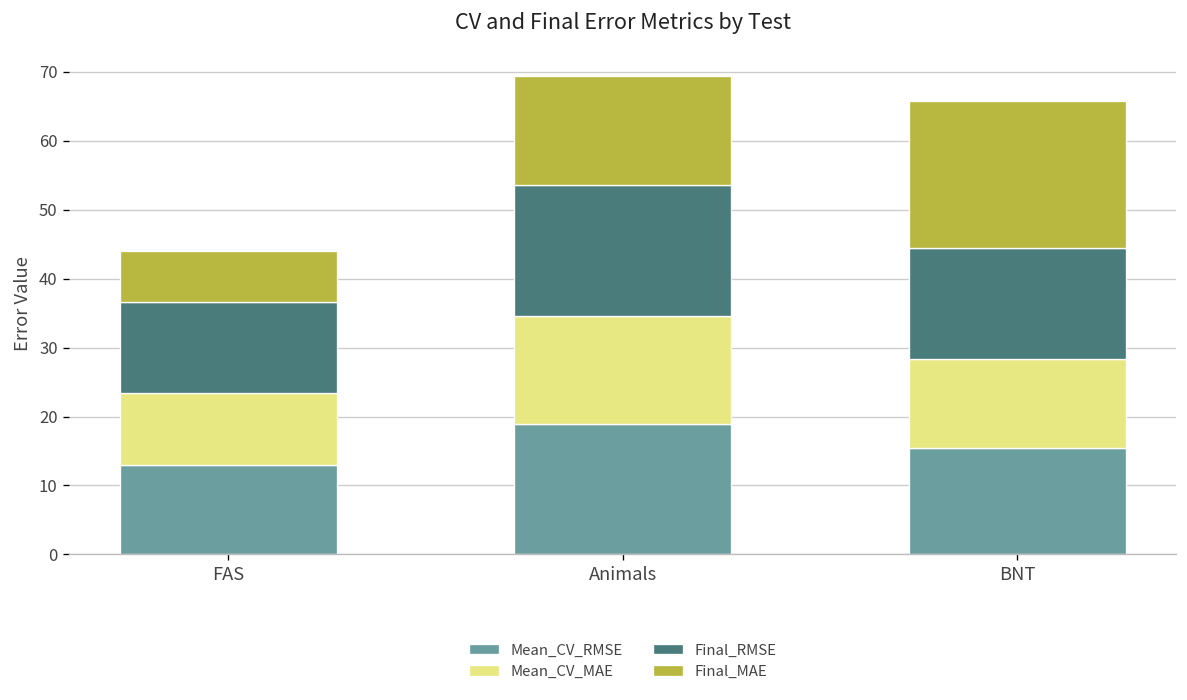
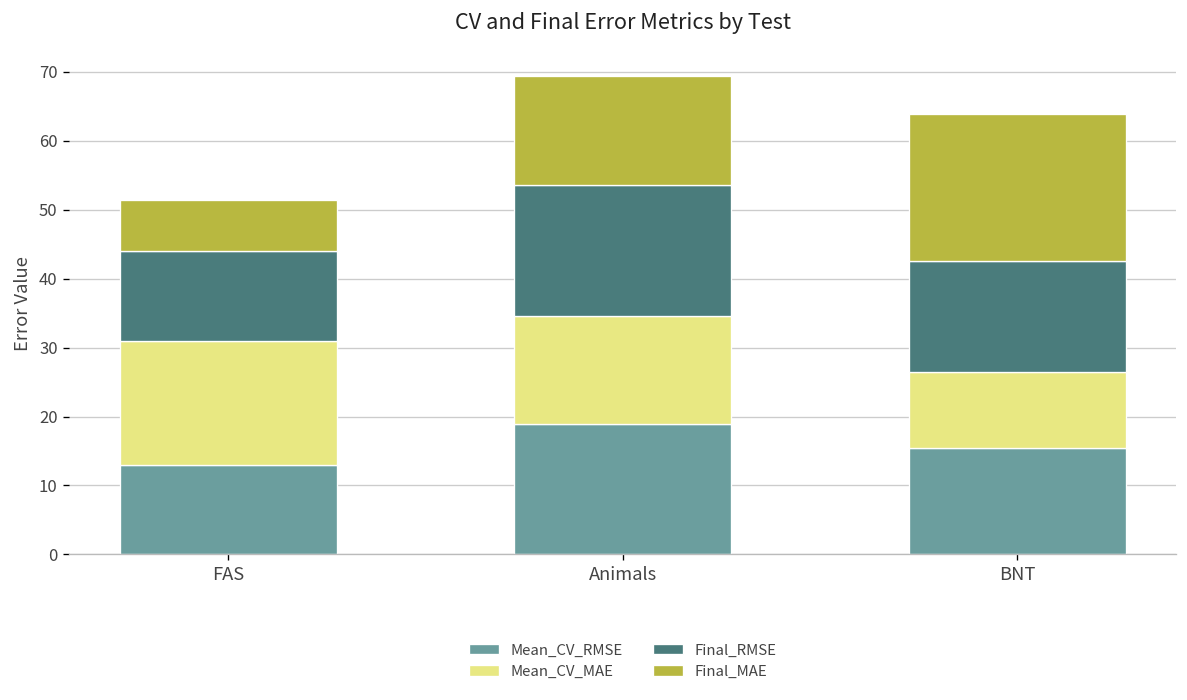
Mean_CV_MAE, FAS: 11 -> 18
Mean_CV_MAE, BNT: 13 -> 11
